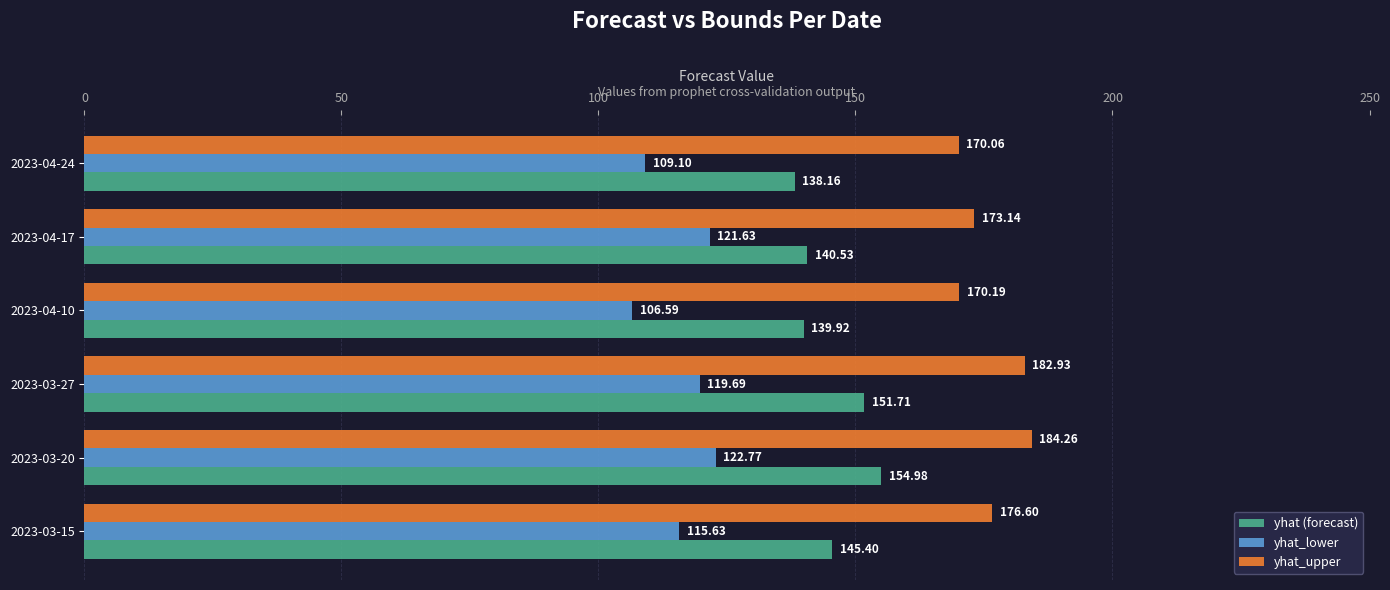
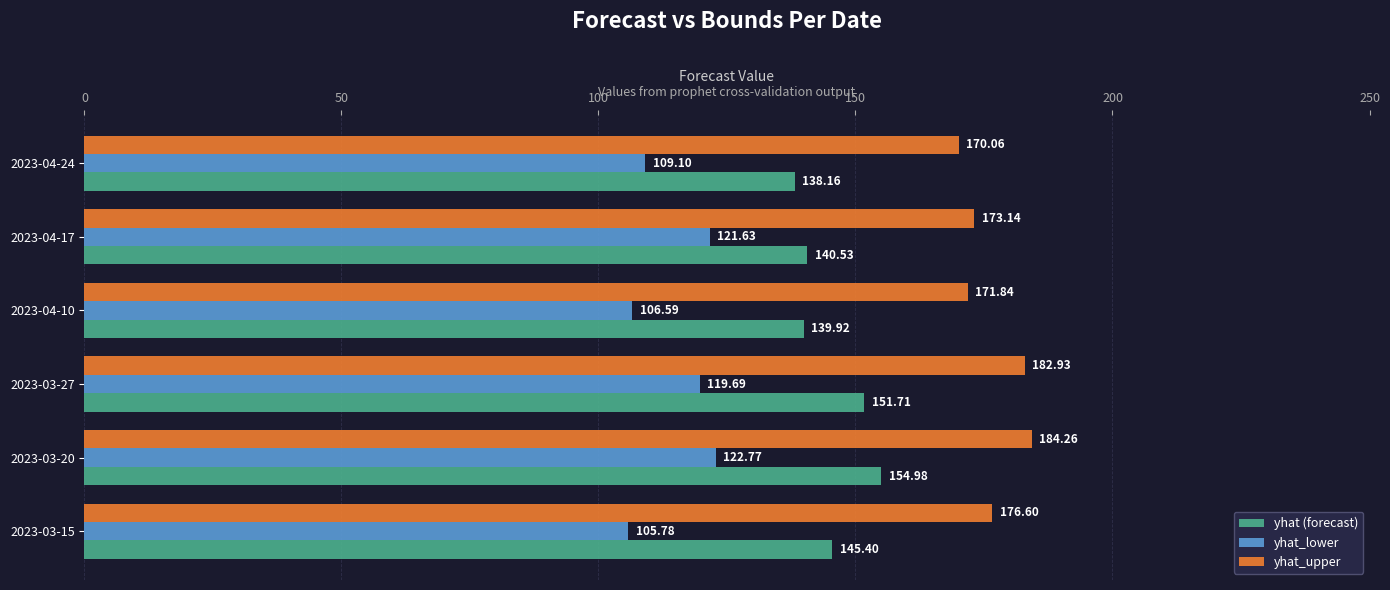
yhat_upper, 2023-04-10: 170.19 -> 171.84
yhat_lower, 2023-03-15: 115.63 -> 105.78
